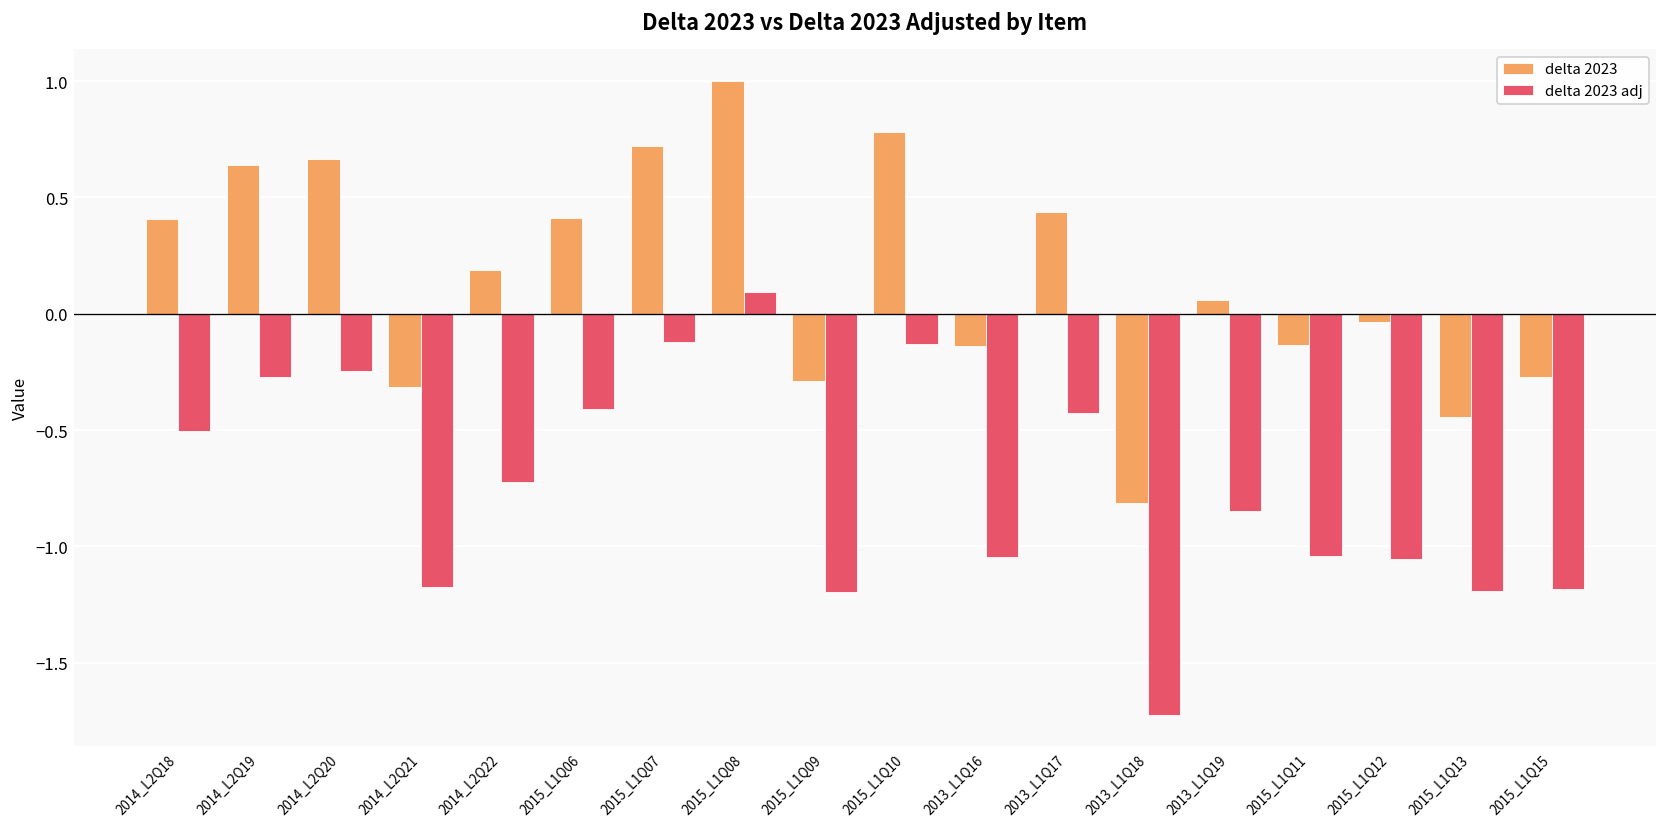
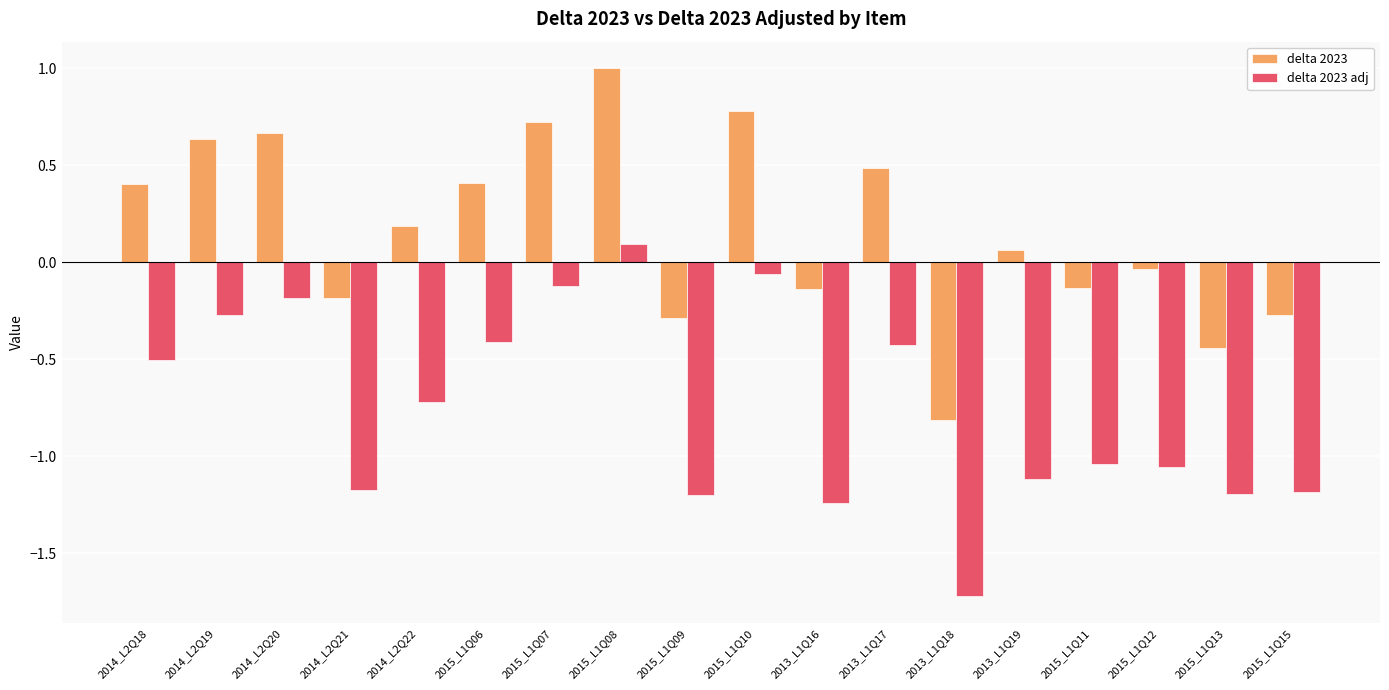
delta 2023 adj, 2014_L2Q20: -0.25 -> -0.19
delta 2023, 2014_L2Q21: -0.31 -> -0.19
delta 2023 adj, 2015_L1Q10: -0.13 -> -0.06
delta 2023 adj, 2013_L1Q16: -1.05 -> -1.24
delta 2023, 2013_L1Q17: 0.44 -> 0.49
delta 2023 adj, 2013_L1Q19: -0.85 -> -1.12
